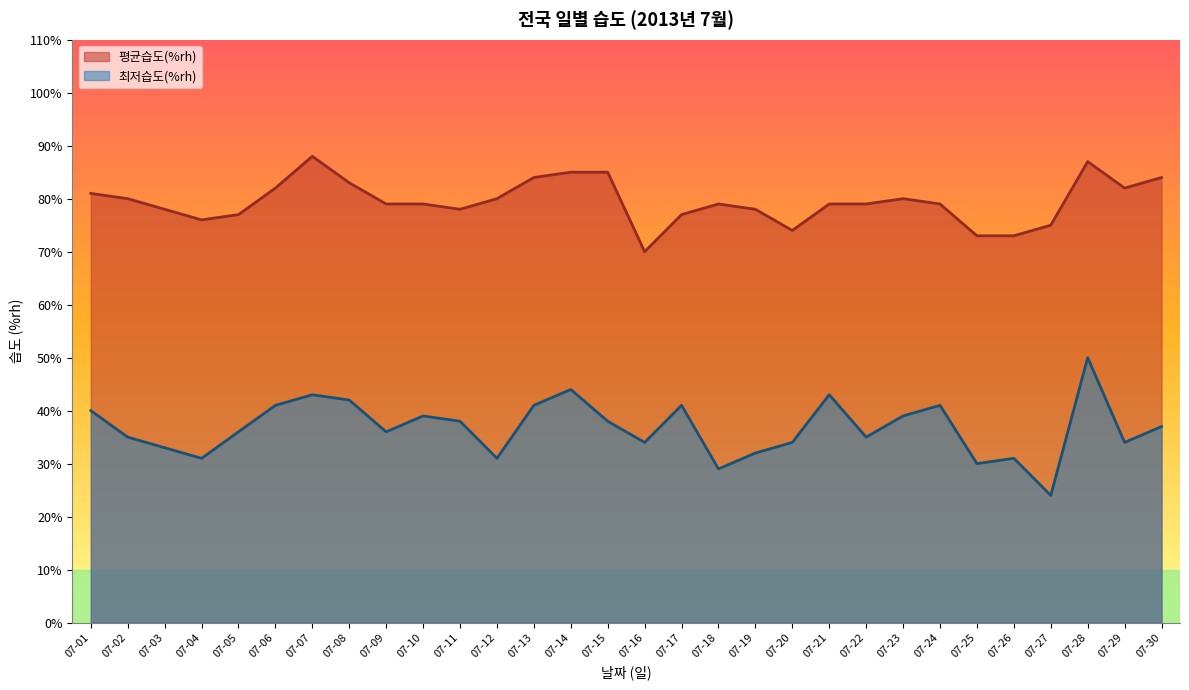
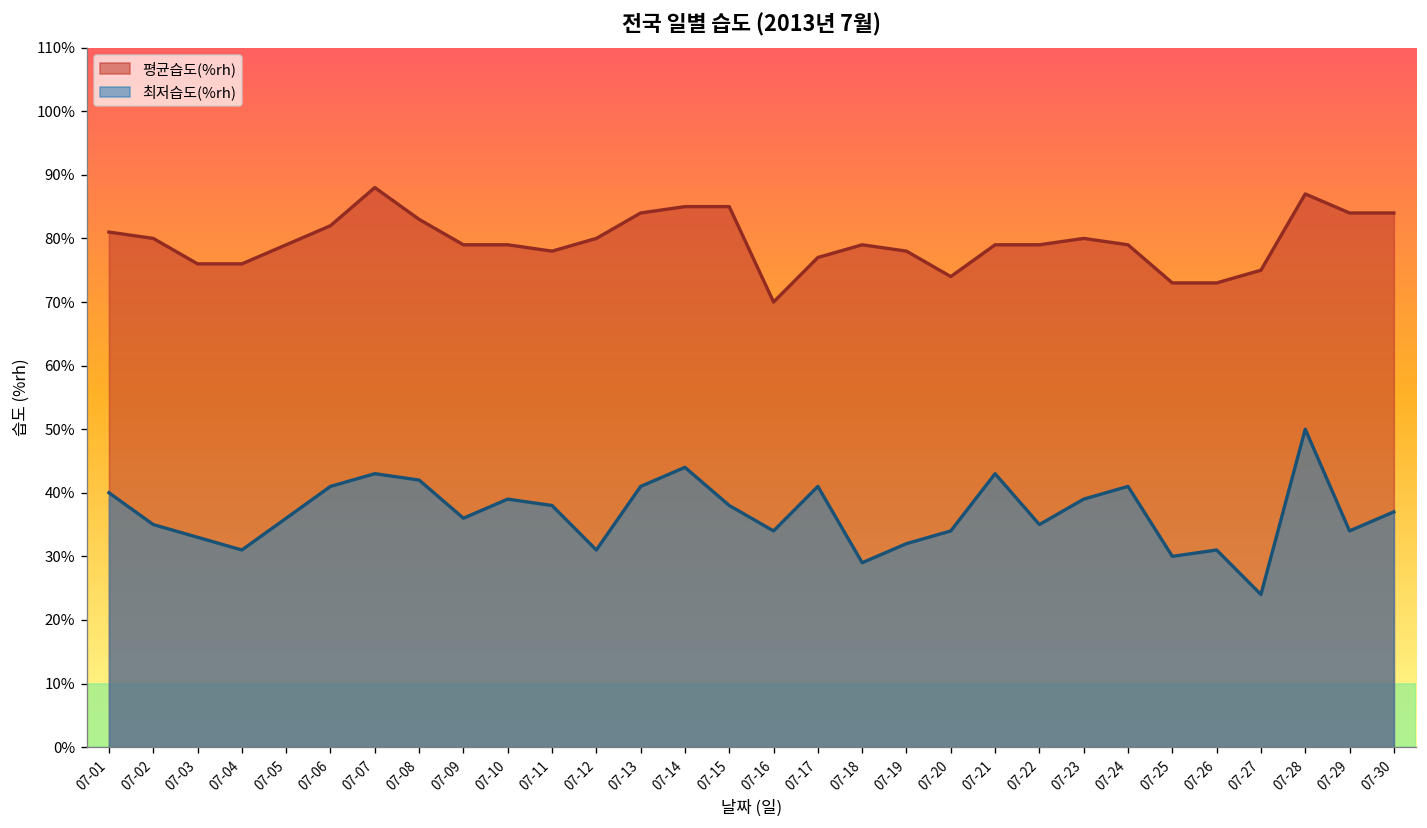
평균습도(%rh), 07-03: 78% -> 76%
평균습도(%rh), 07-05: 77% -> 79%
평균습도(%rh), 07-29: 82% -> 84%
